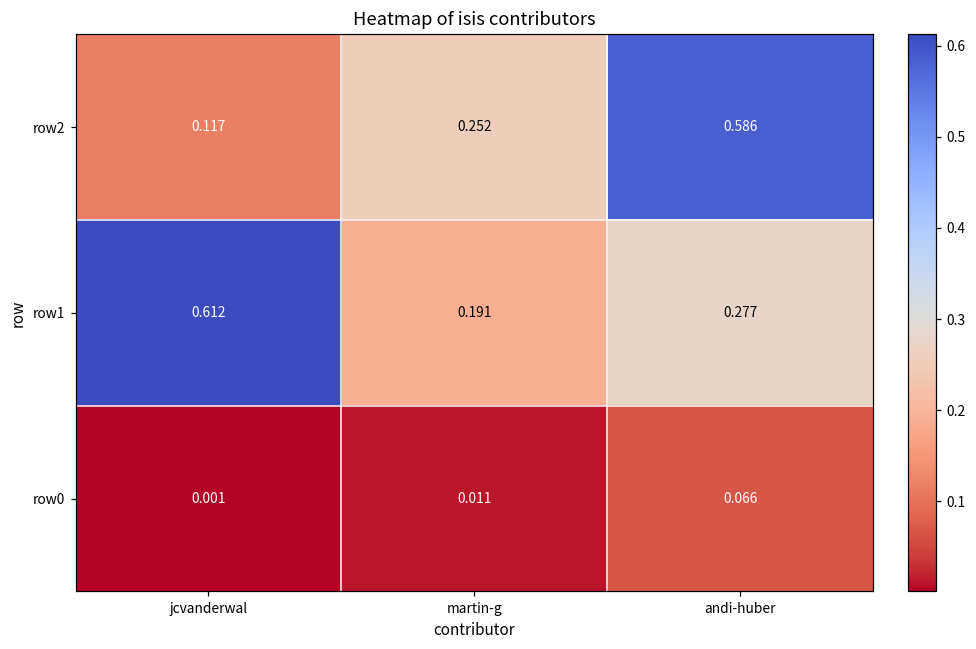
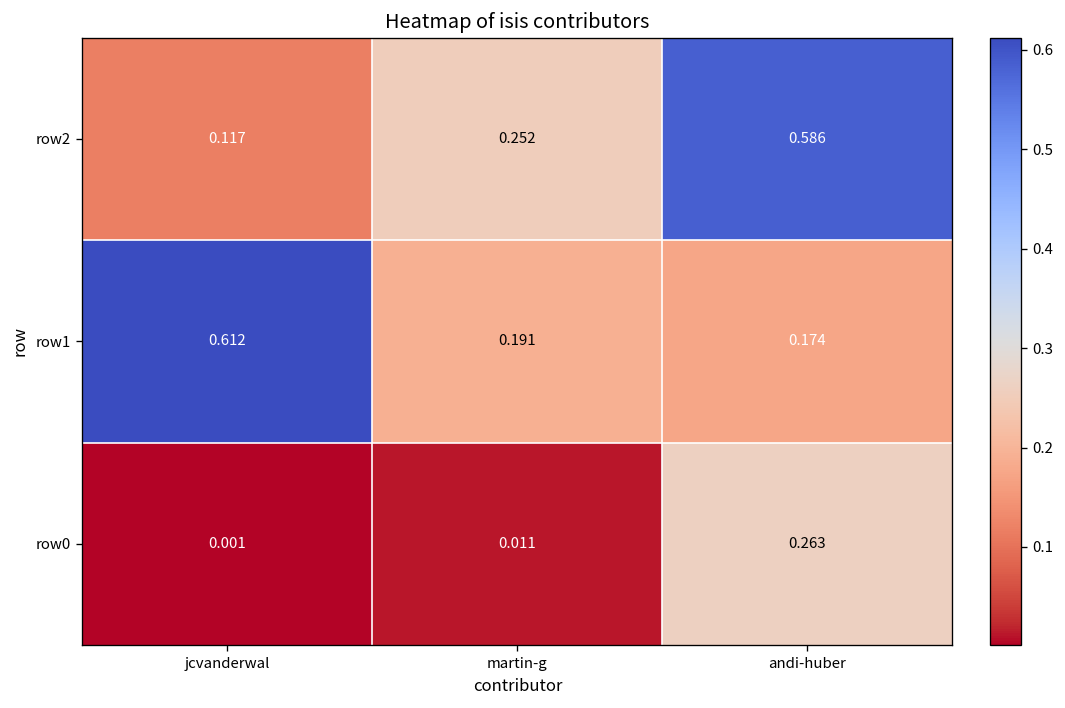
row1, andi-huber: 0.277 -> 0.174
row0, andi-huber: 0.066 -> 0.263
